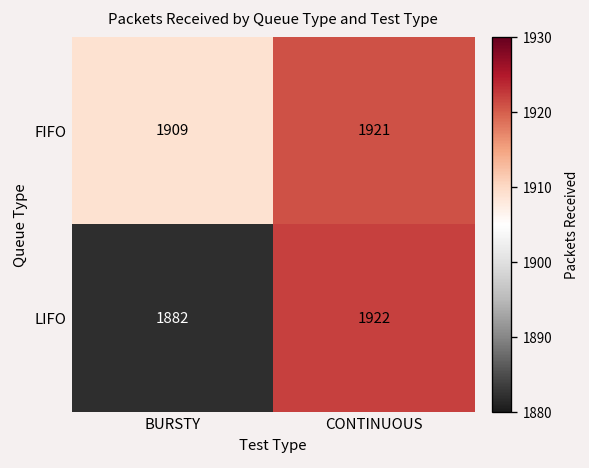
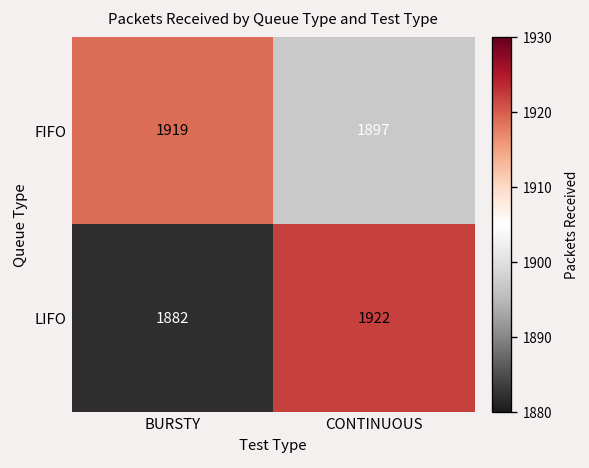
FIFO, BURSTY: 1909 -> 1919
FIFO, CONTINUOUS: 1921 -> 1897
